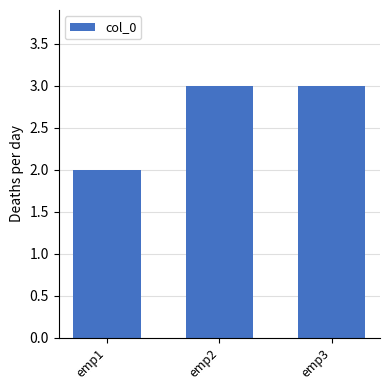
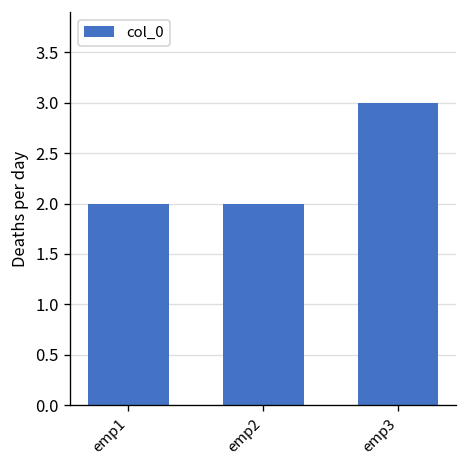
emp2: 3 -> 2
